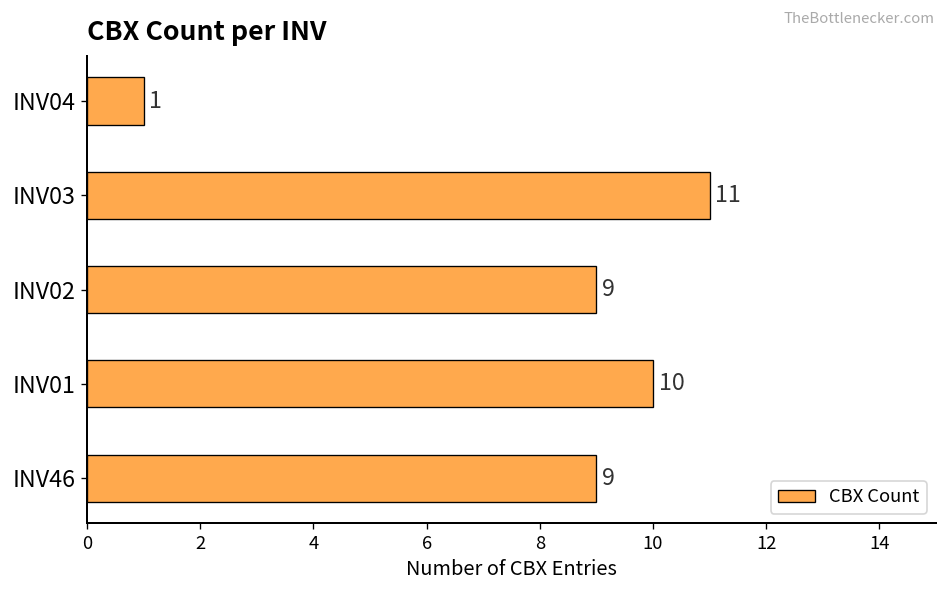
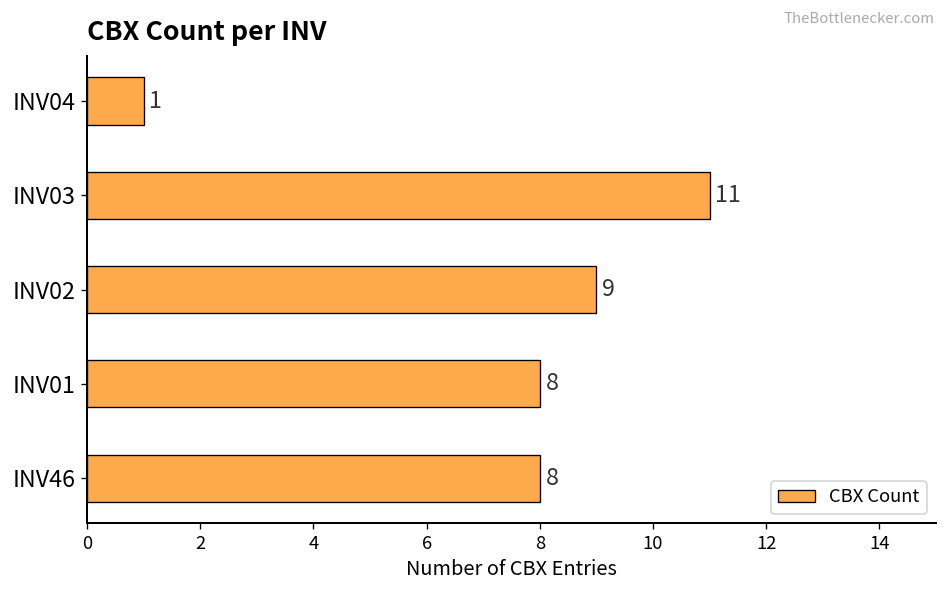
INV01: 10 -> 8
INV46: 9 -> 8
